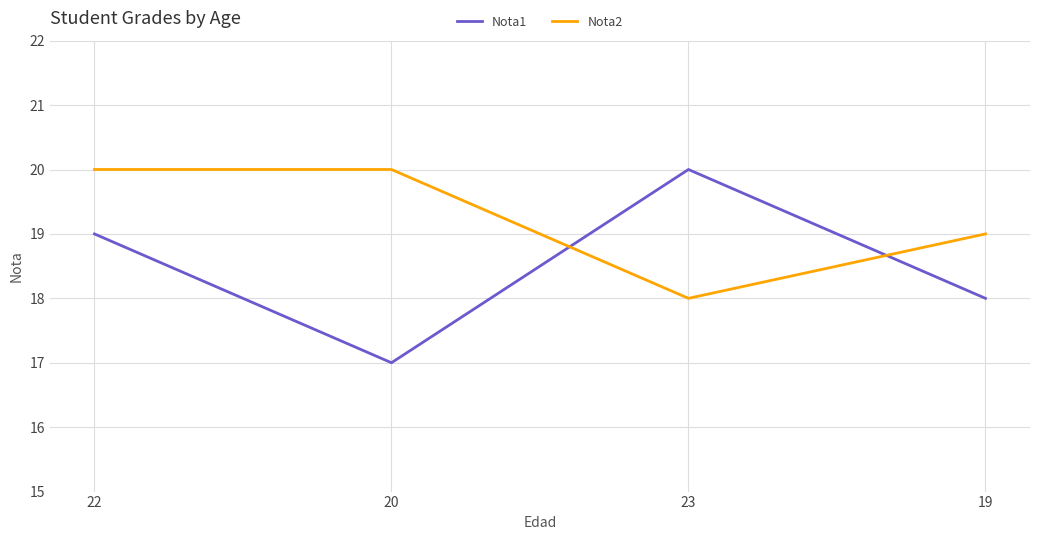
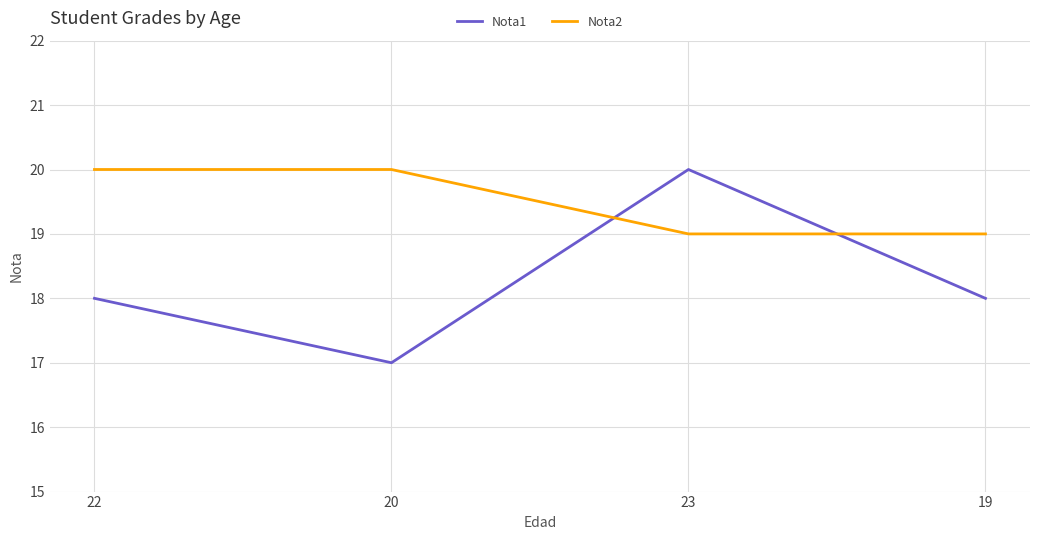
Nota1, 22: 19 -> 18
Nota2, 23: 18 -> 19
